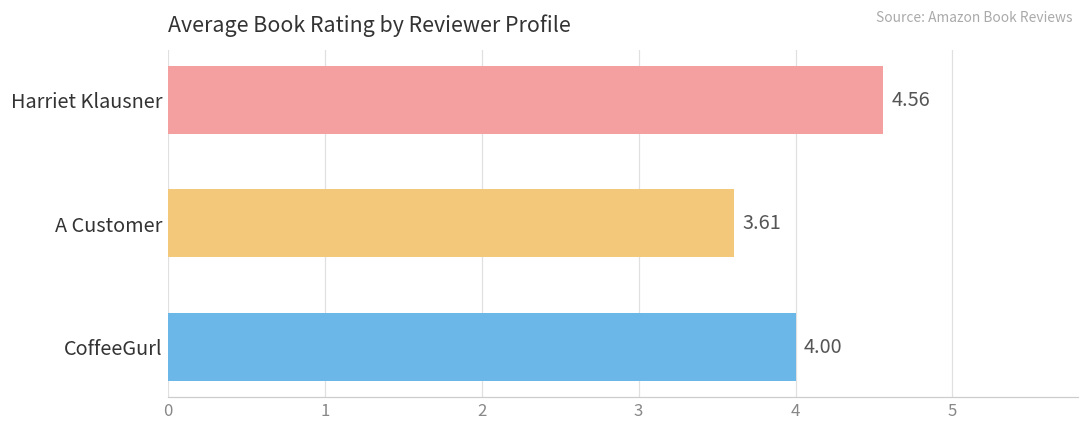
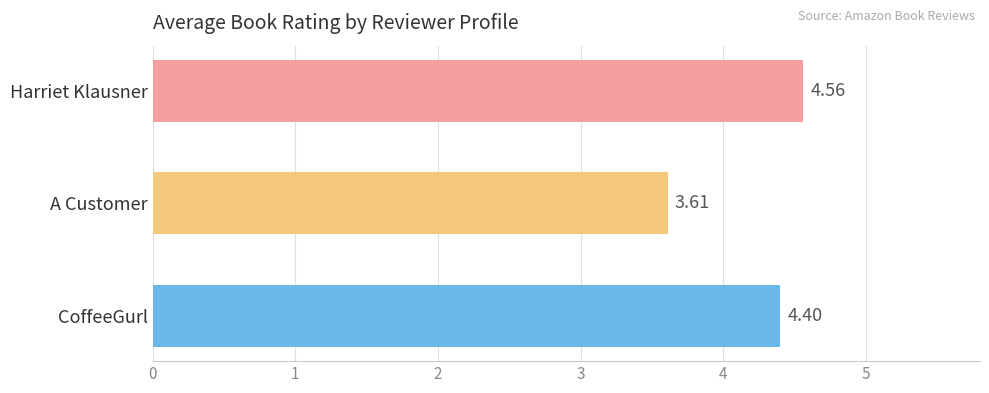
CoffeeGurl: 4.00 -> 4.40
